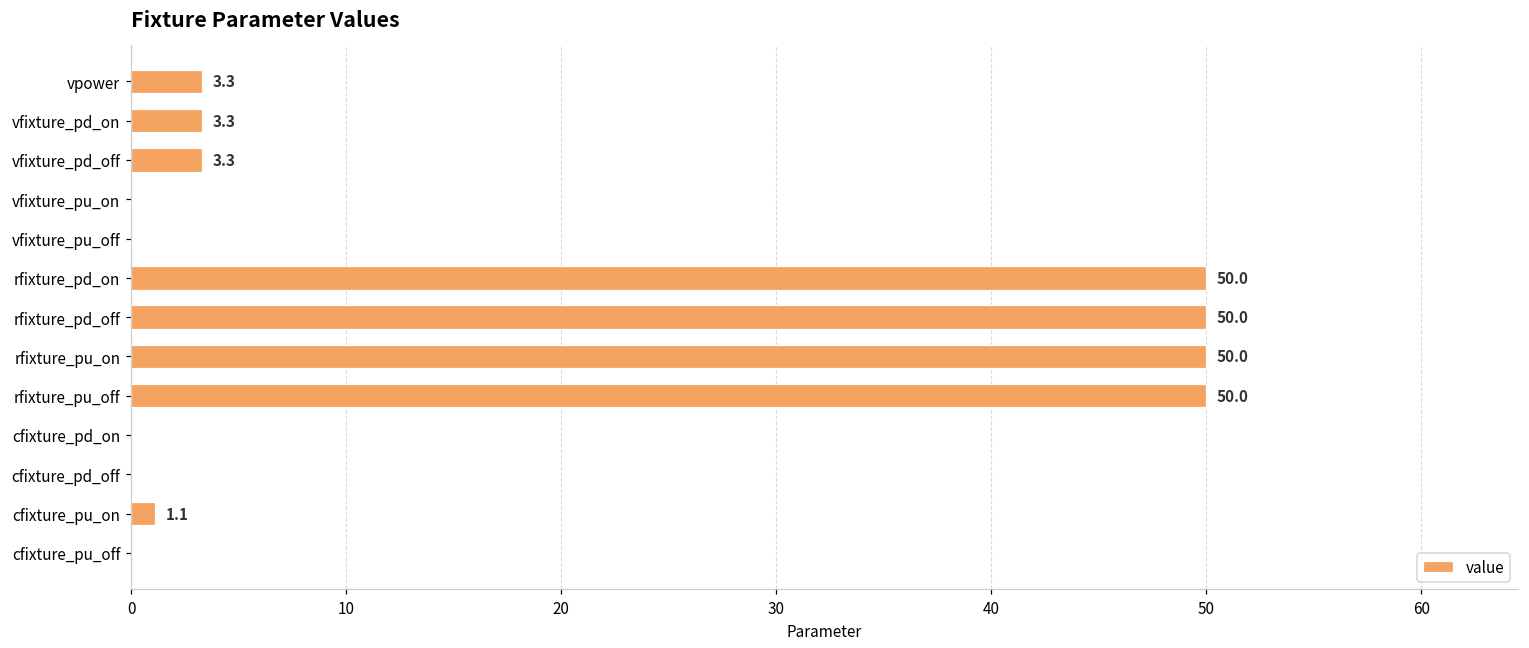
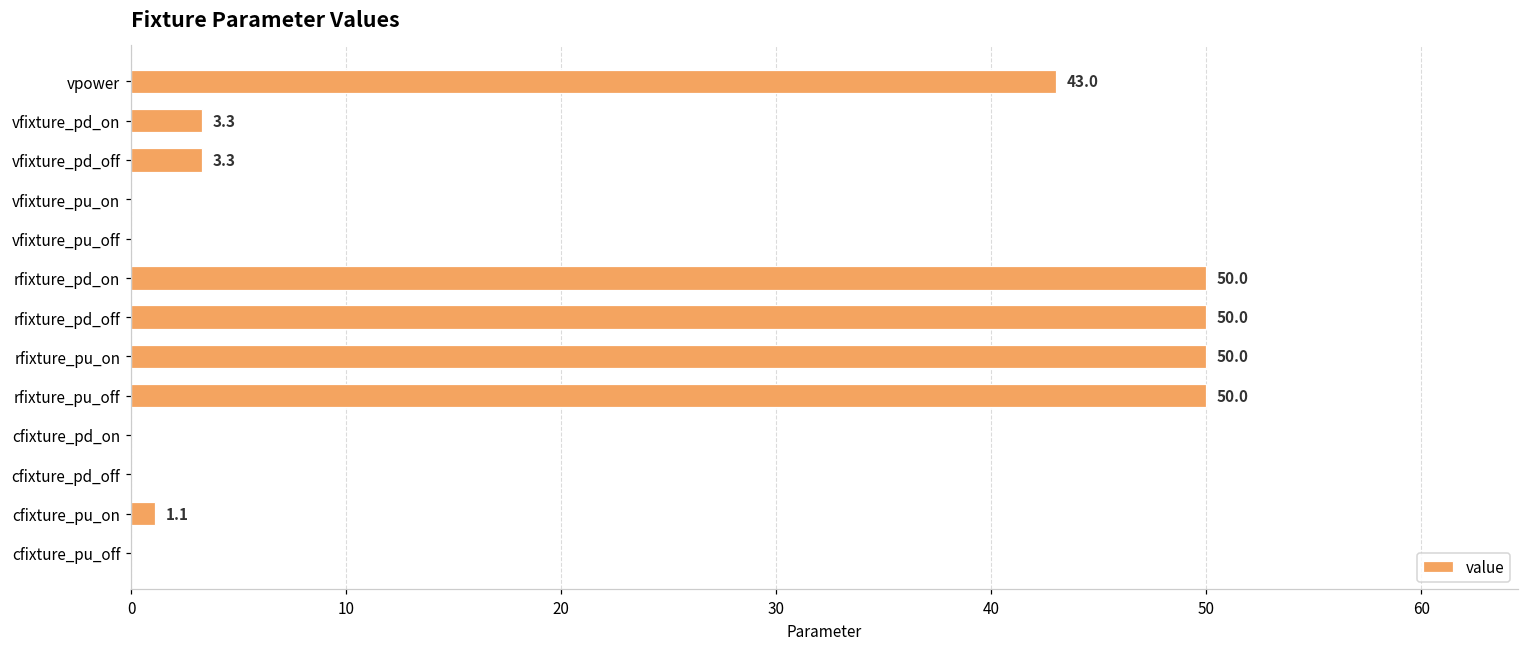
vpower: 3.3 -> 43.0
